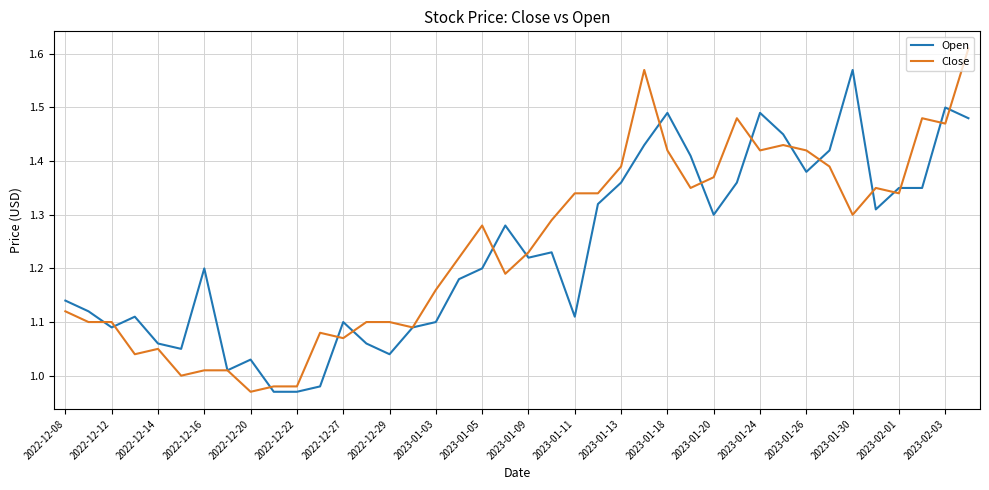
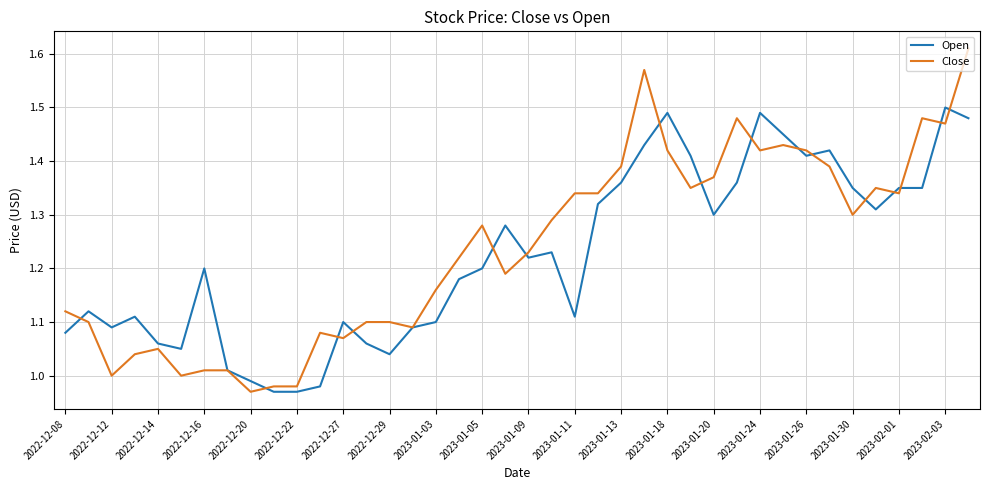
Open, 2022-12-08: 1.14 -> 1.08
Close, 2022-12-12: 1.1 -> 1.0
Open, 2022-12-20: 1.03 -> 0.99
Open, 2023-01-26: 1.38 -> 1.41
Open, 2023-01-30: 1.57 -> 1.35
